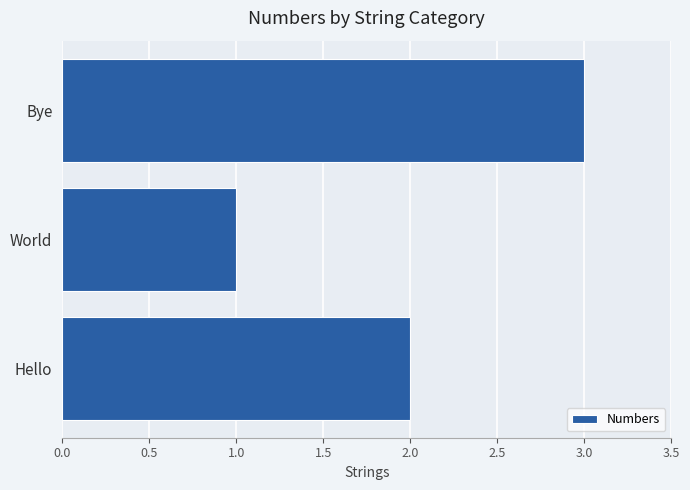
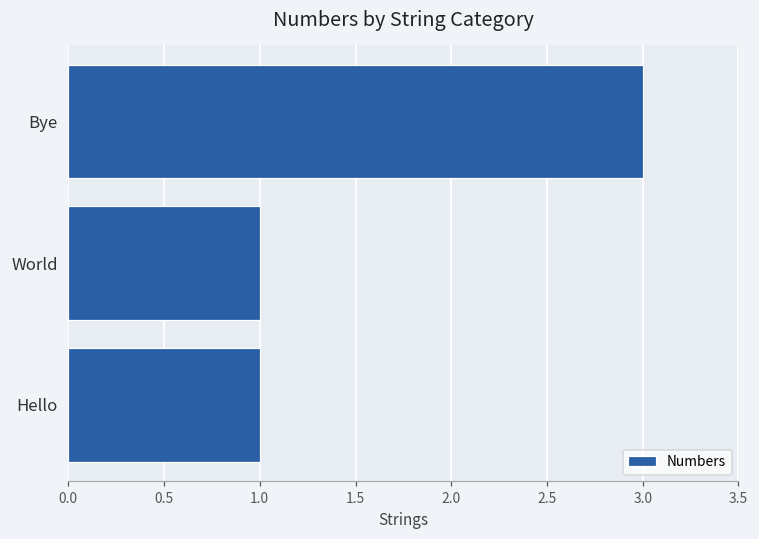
Hello: 2 -> 1
